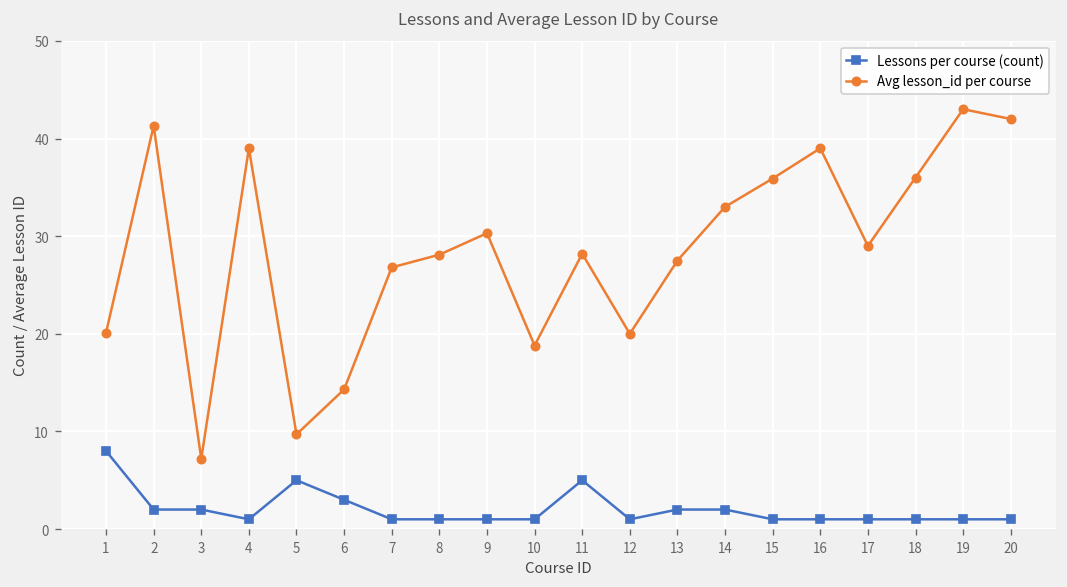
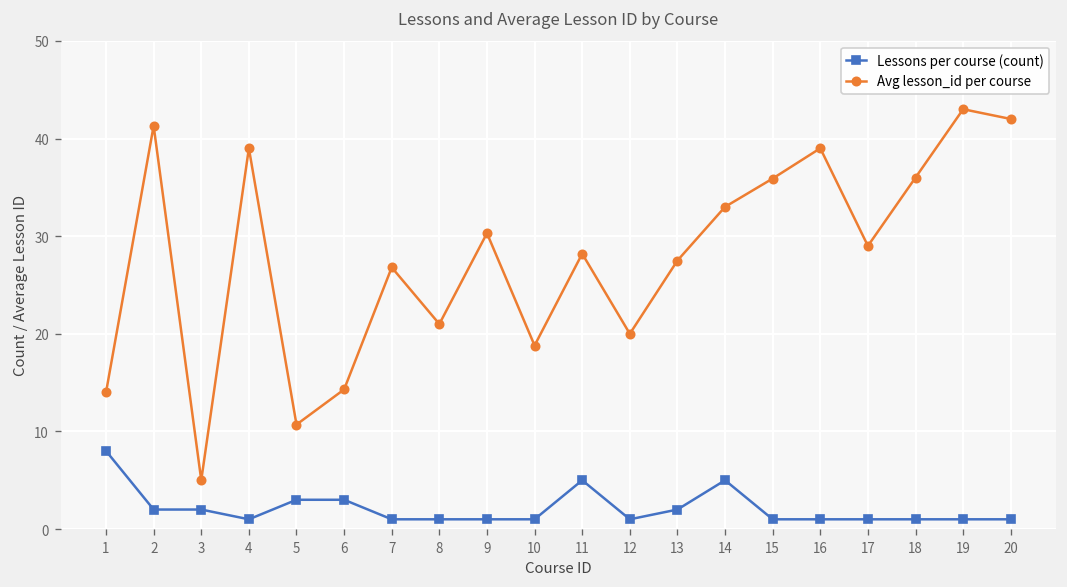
Avg lesson_id per course, 1: 20 -> 14
Avg lesson_id per course, 3: 7 -> 5
Lessons per course (count), 5: 5 -> 3
Avg lesson_id per course, 5: 10 -> 11
Avg lesson_id per course, 8: 28 -> 21
Lessons per course (count), 14: 2 -> 5
